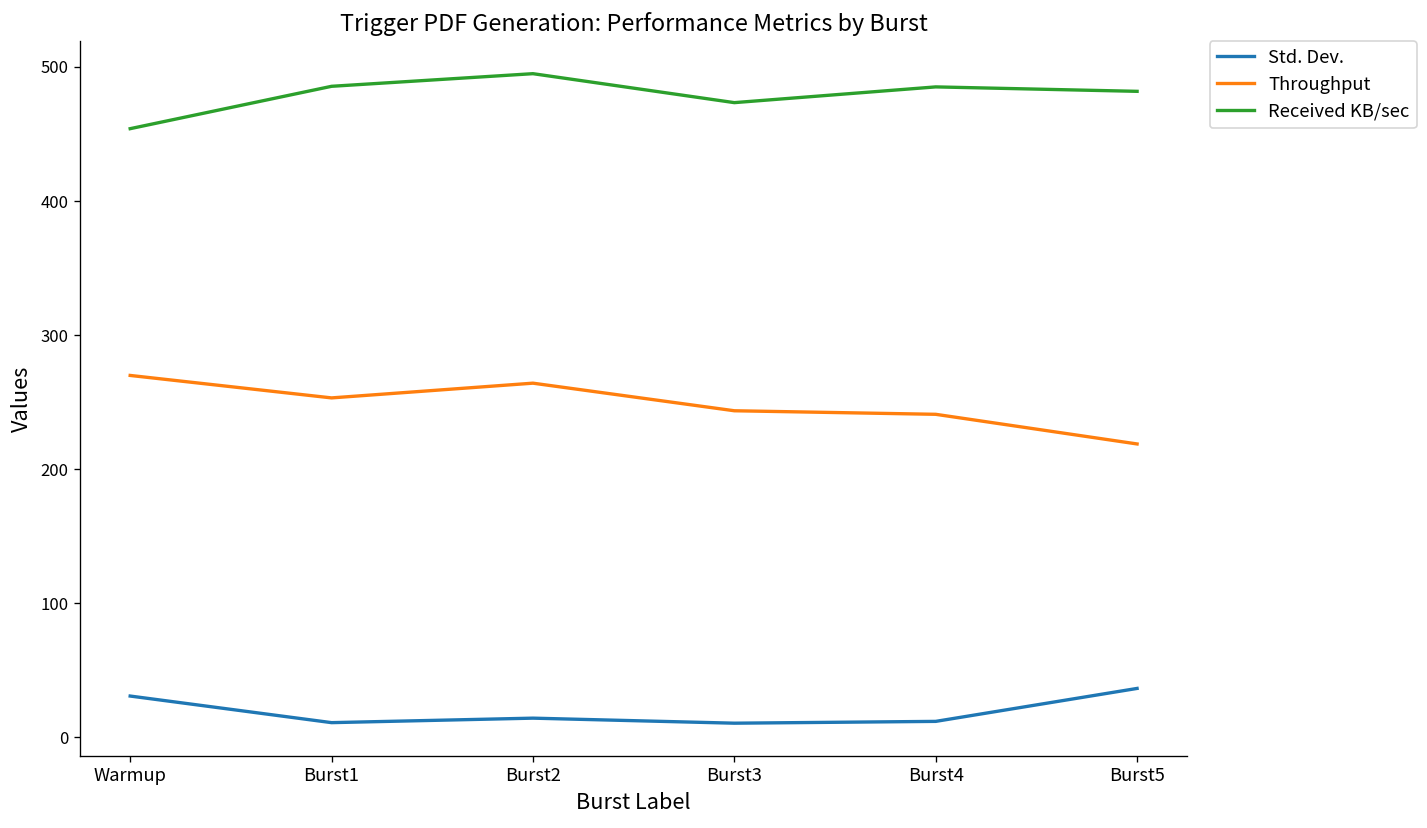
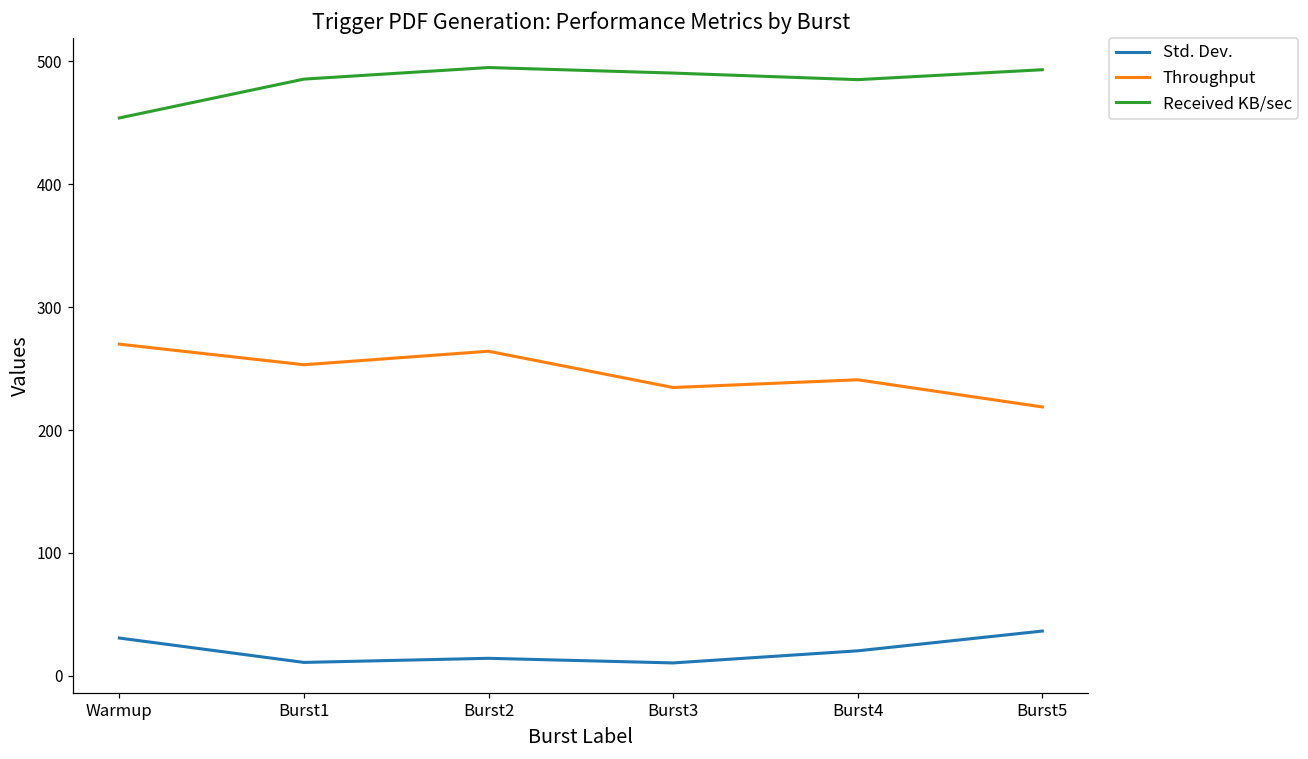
Throughput, Burst3: 244 -> 235
Received KB/sec, Burst3: 473 -> 490
Std. Dev., Burst4: 12 -> 20
Received KB/sec, Burst5: 482 -> 493
